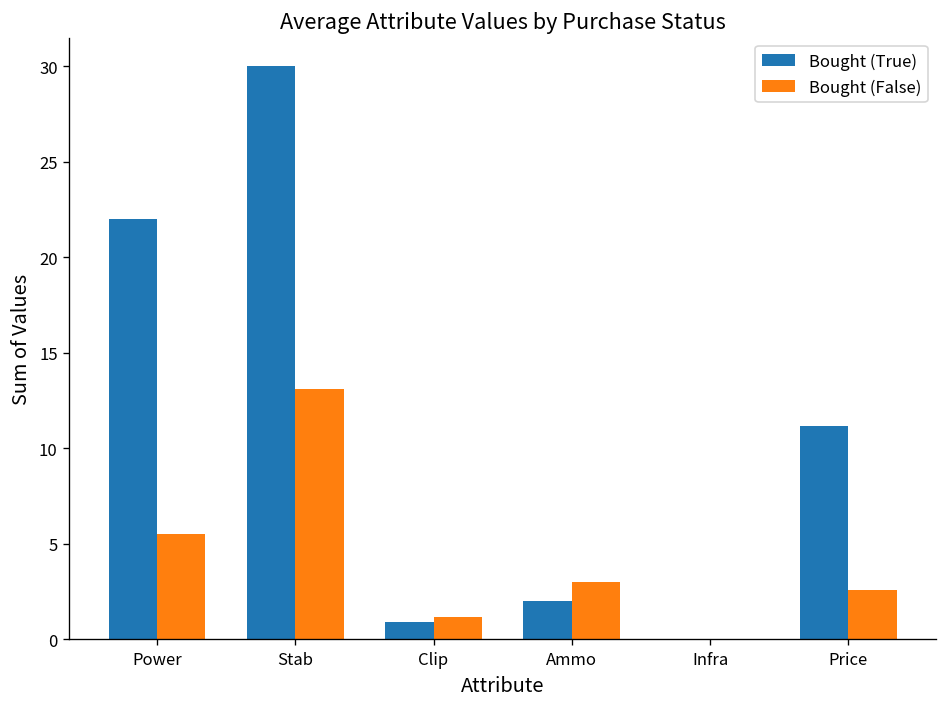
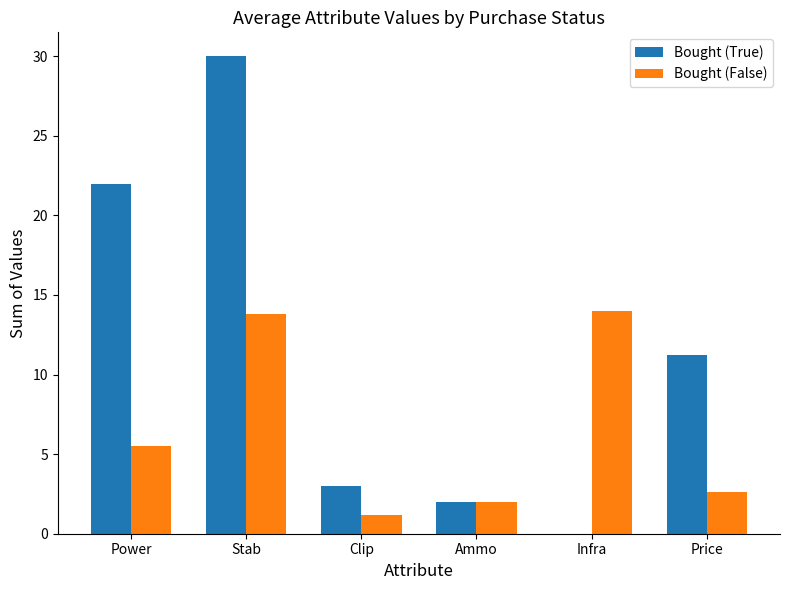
Bought (False), Stab: 13.1 -> 13.8
Bought (True), Clip: 0.9 -> 3.0
Bought (False), Ammo: 3 -> 2
Bought (False), Infra: 0 -> 14
